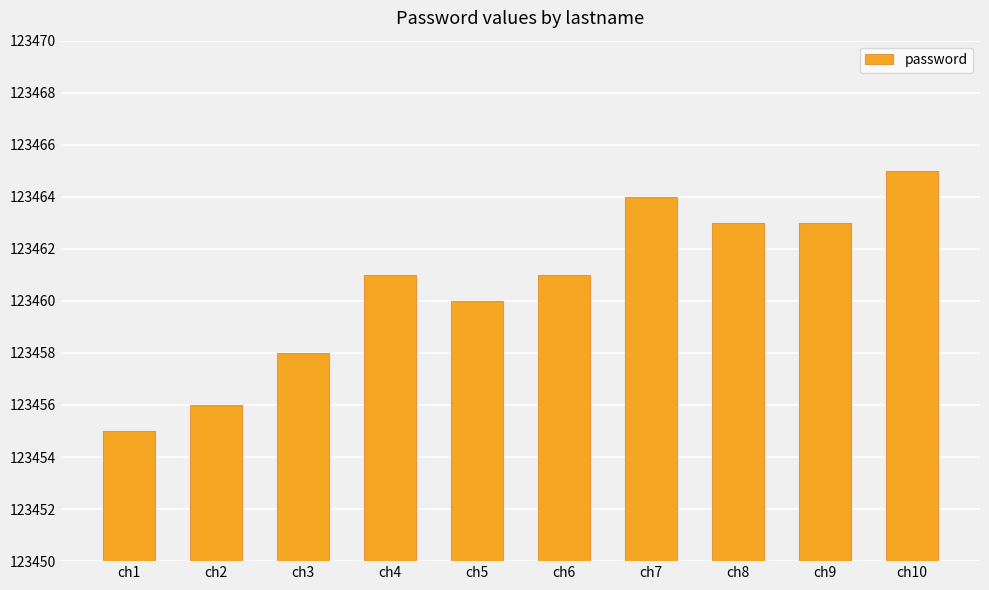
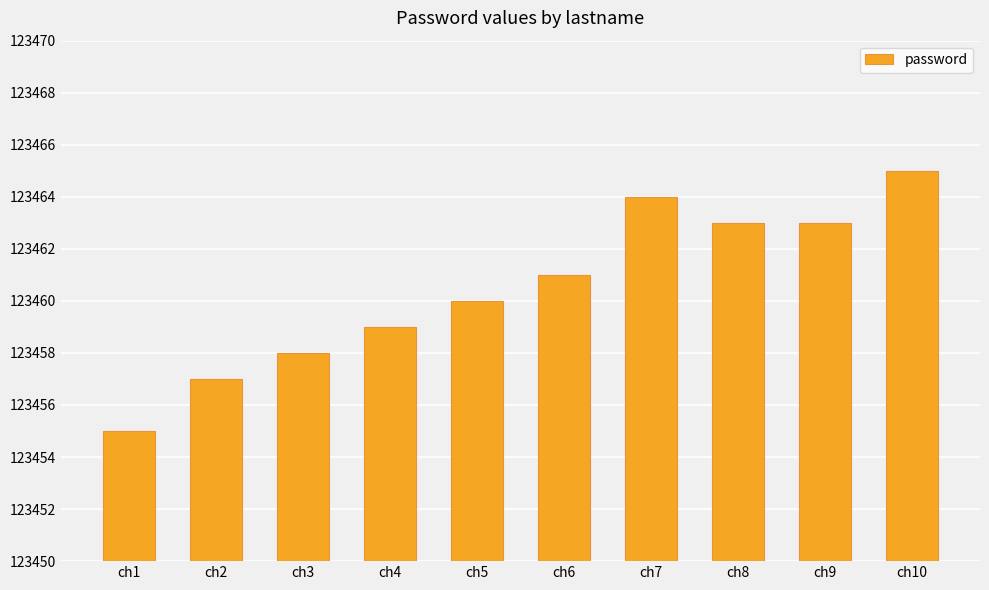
ch2: 123456 -> 123457
ch4: 123461 -> 123459
